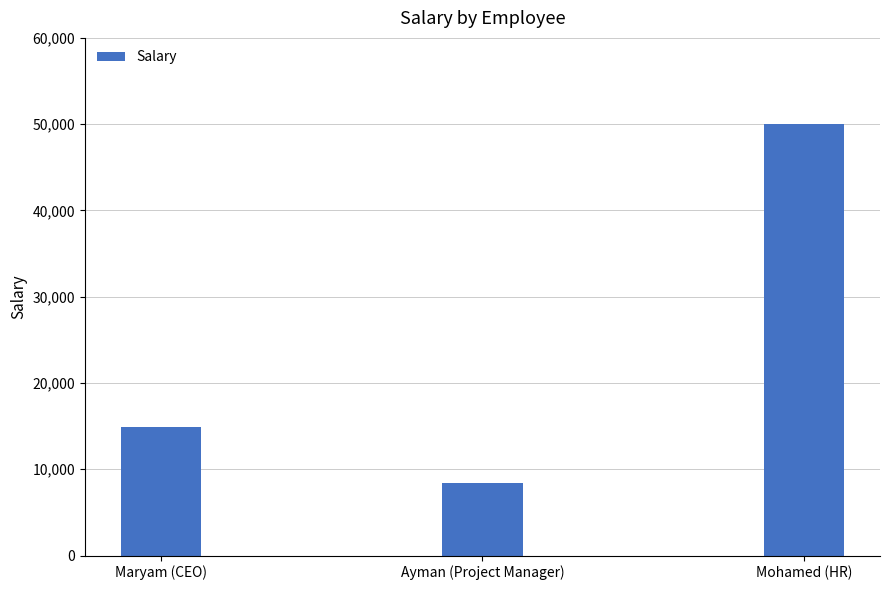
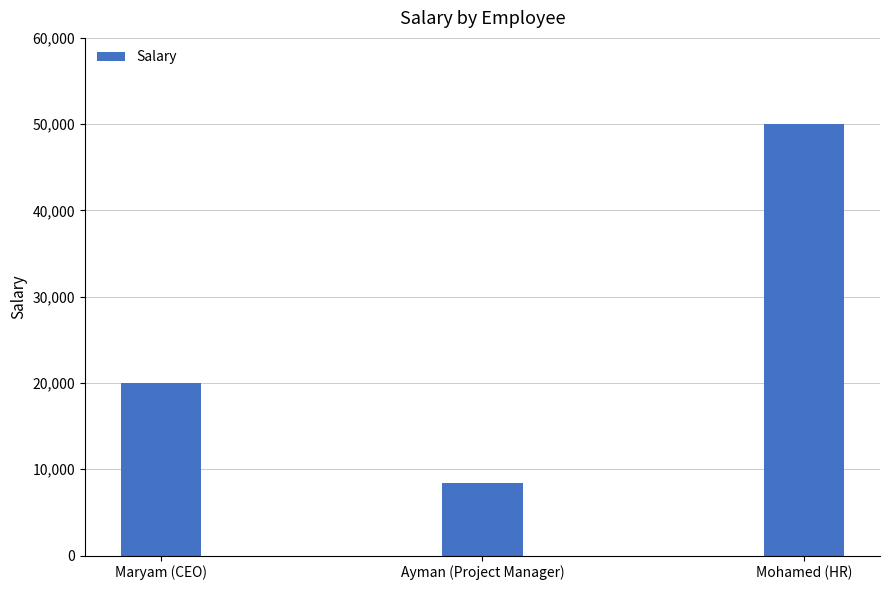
Maryam (CEO): 15,000 -> 20,000
